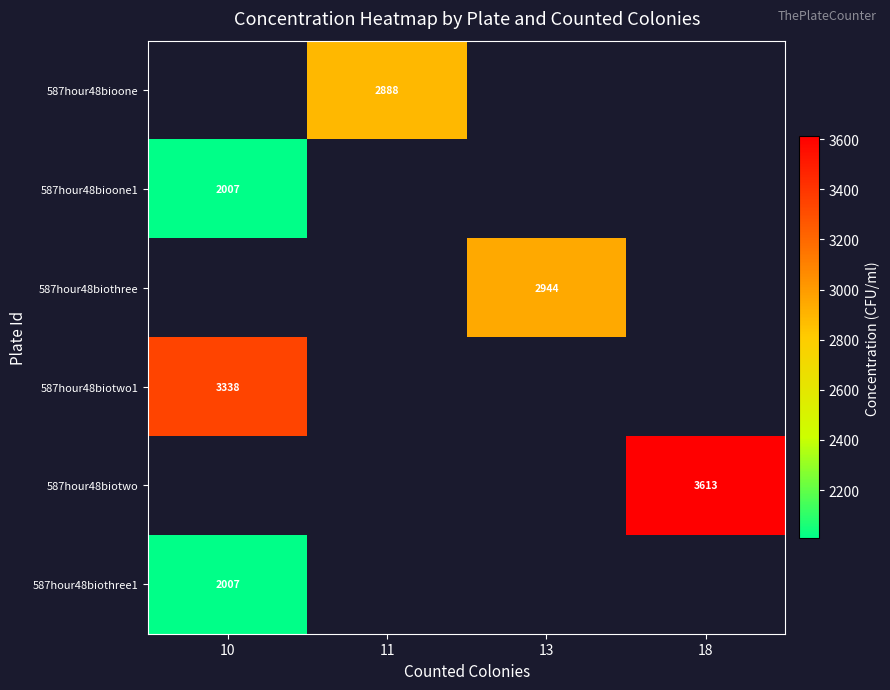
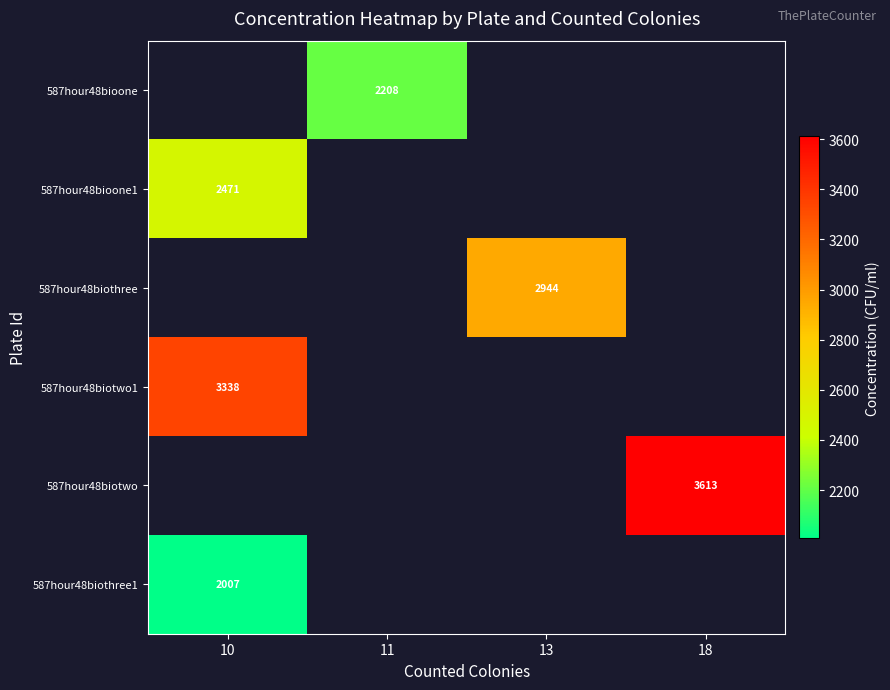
587hour48bioone, 11: 2888 -> 2208
587hour48bioone1, 10: 2007 -> 2471
